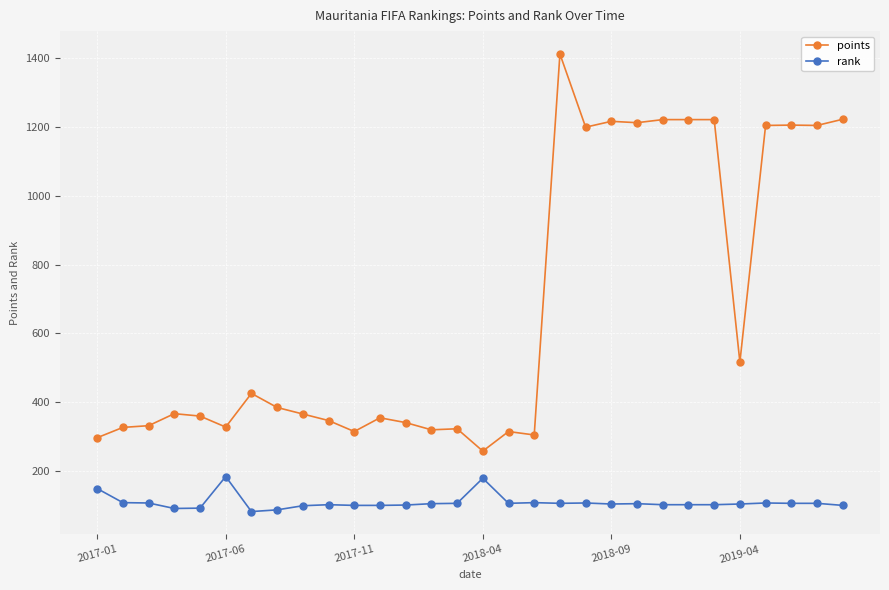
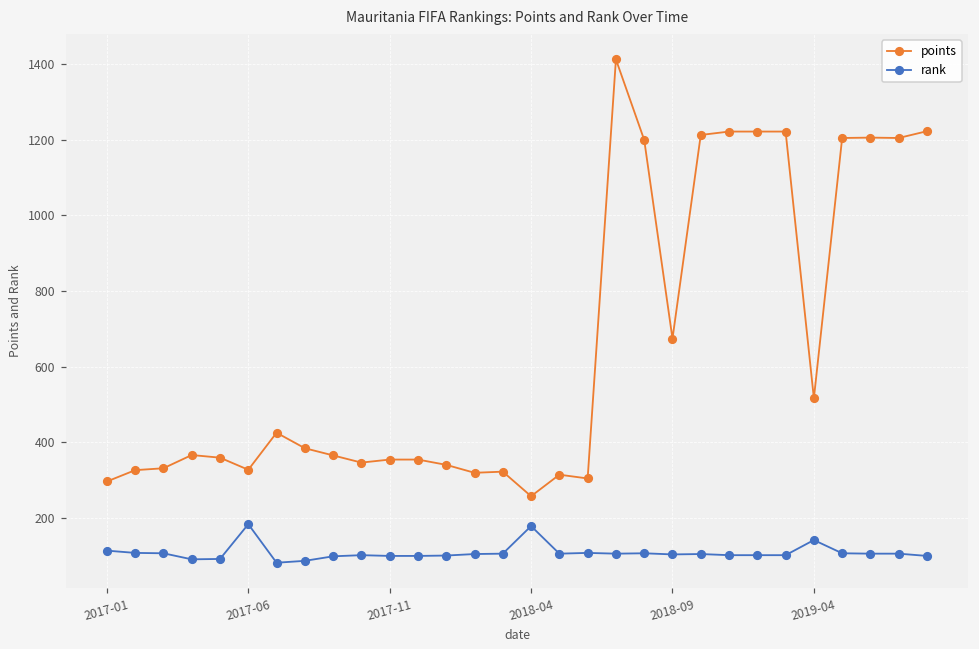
rank, 2017-01: 150 -> 110
points, 2017-11: 310 -> 350
points, 2018-09: 1220 -> 670
rank, 2019-04: 100 -> 140
